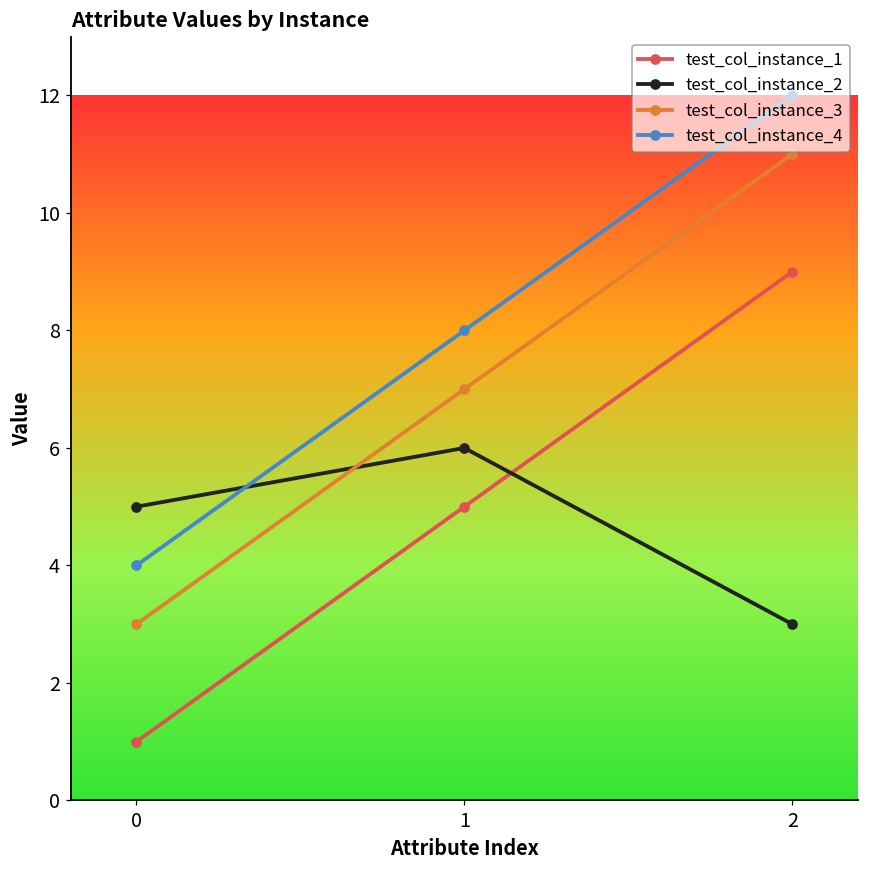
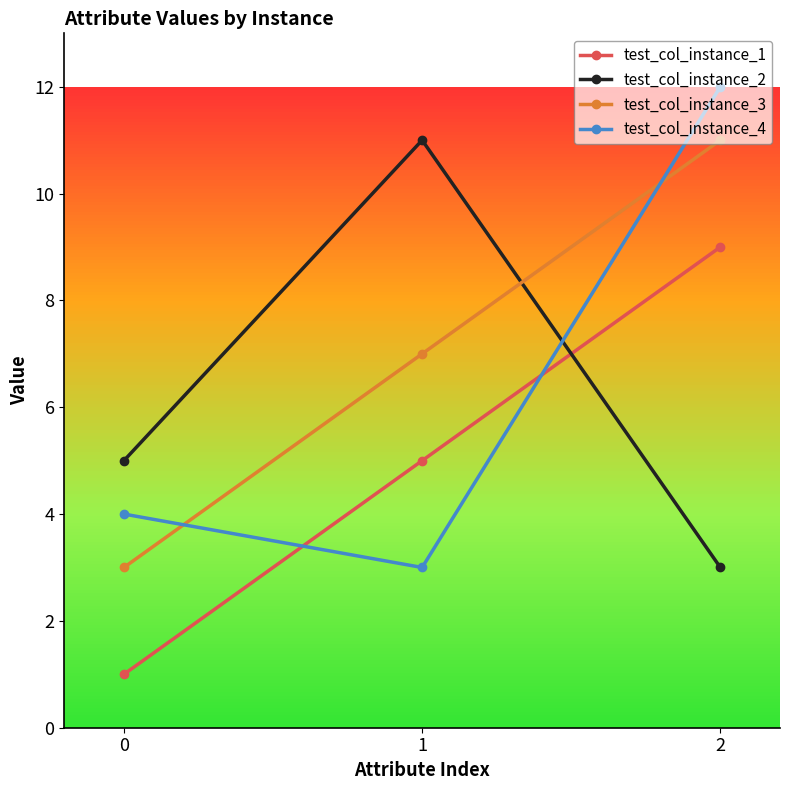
test_col_instance_2, 1: 6 -> 11
test_col_instance_4, 1: 8 -> 3
